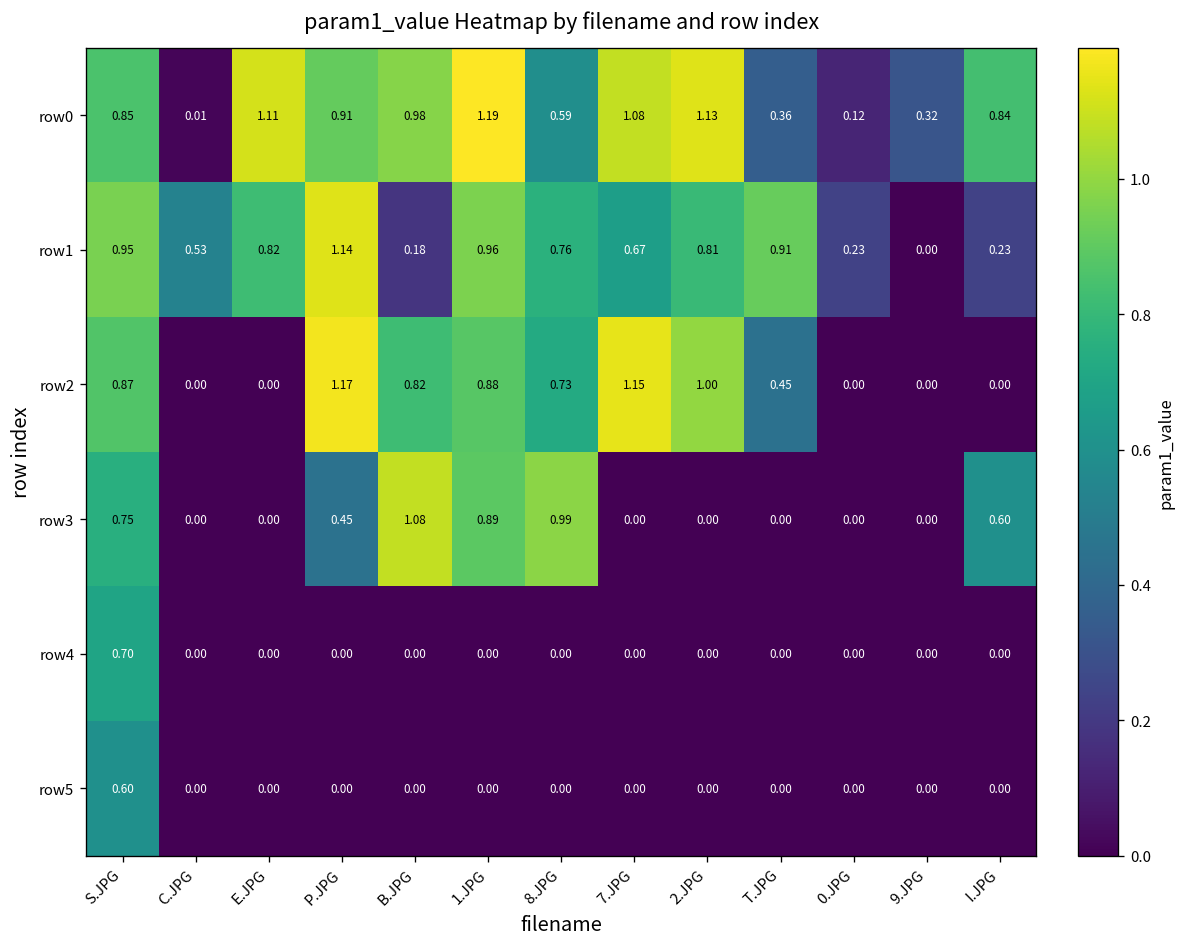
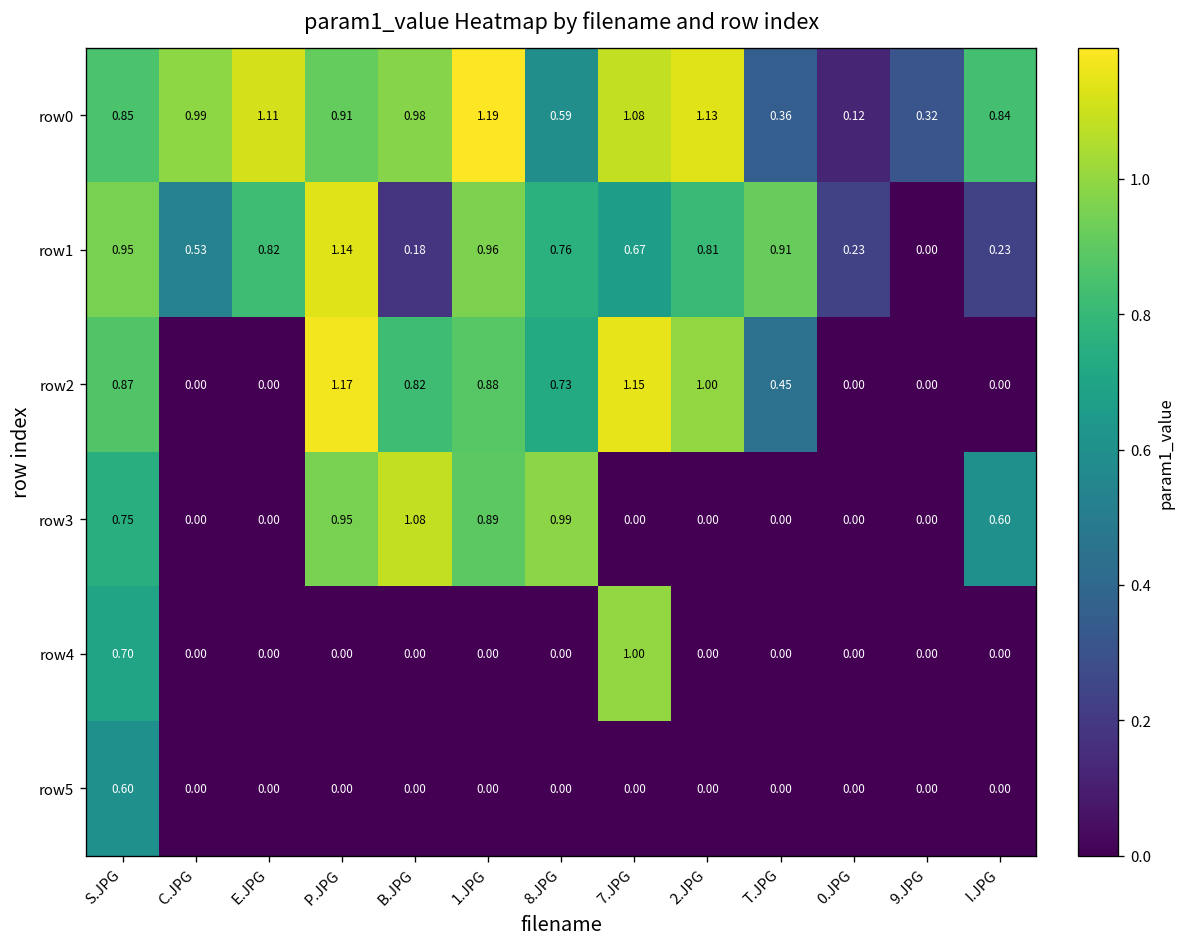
row0, C.JPG: 0.01 -> 0.99
row3, P.JPG: 0.45 -> 0.95
row4, 7.JPG: 0.00 -> 1.00
